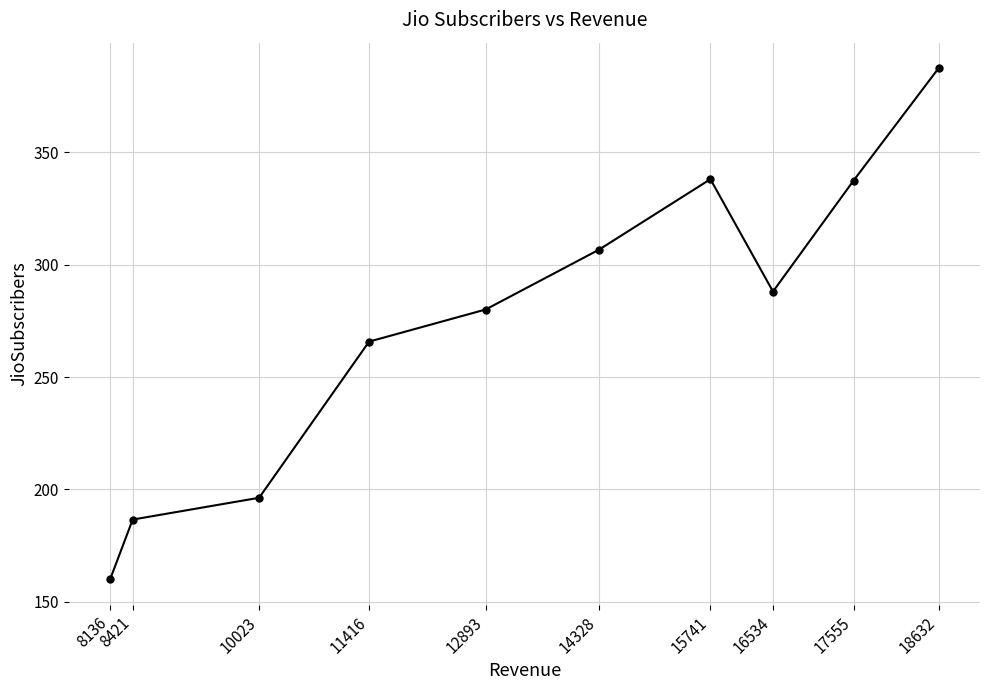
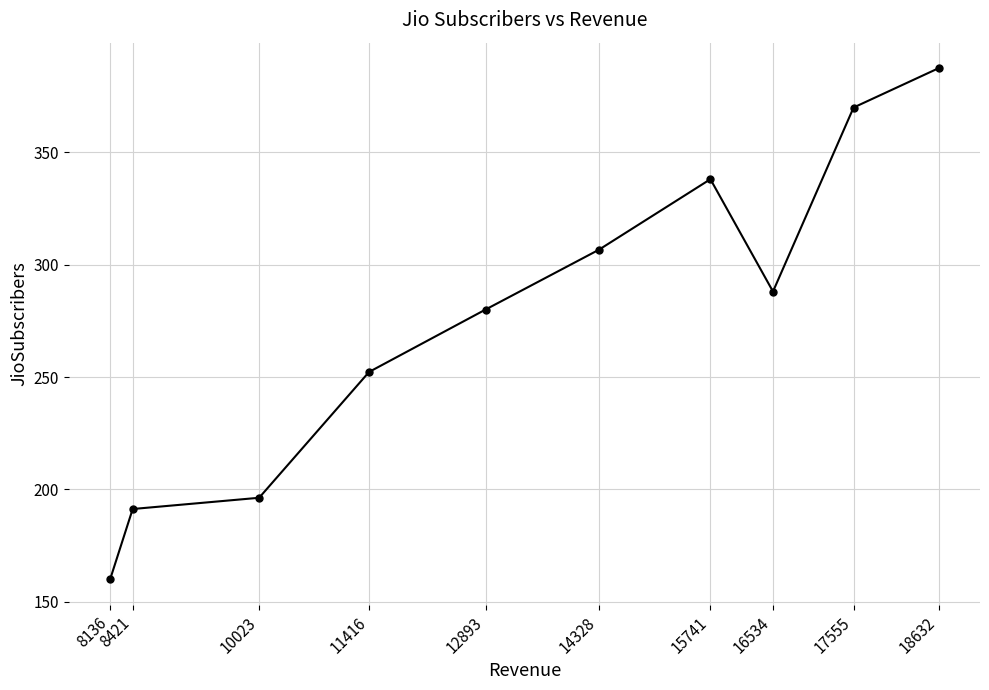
8421: 187 -> 191
11416: 266 -> 252
17555: 338 -> 370
